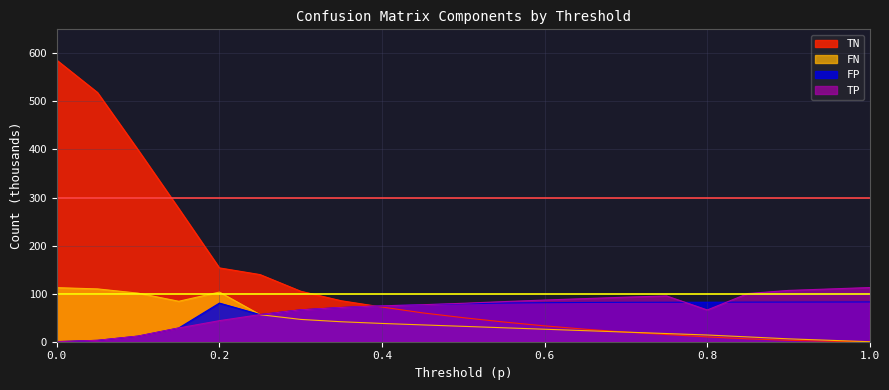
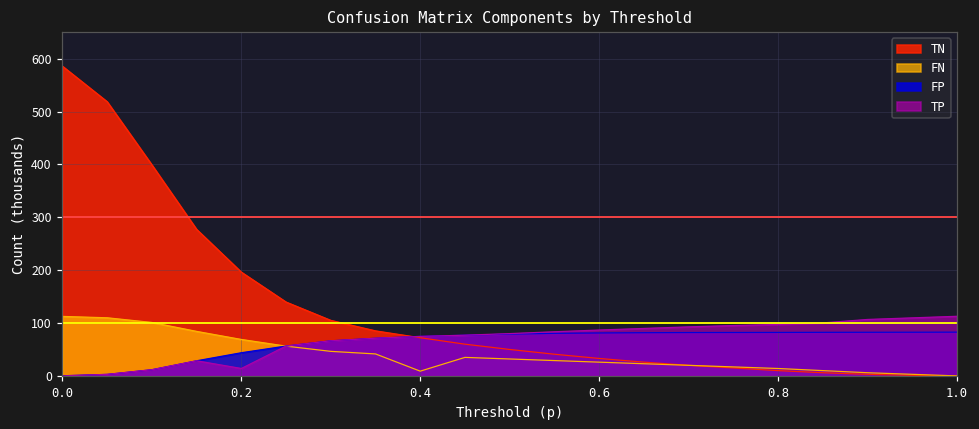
TN, 0.2: 150 -> 200
FN, 0.2: 100 -> 70
FP, 0.2: 80 -> 40
TP, 0.2: 40 -> 10
FN, 0.4: 40 -> 10
TP, 0.8: 70 -> 100
